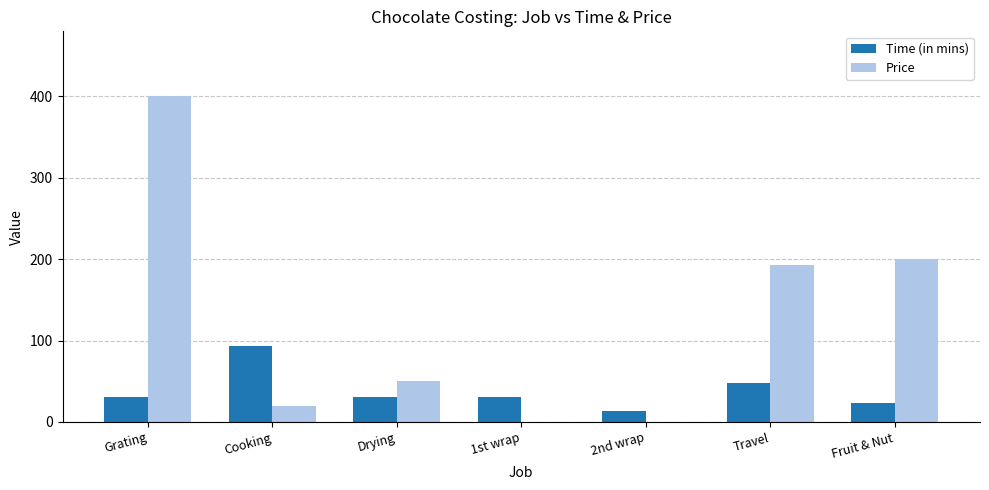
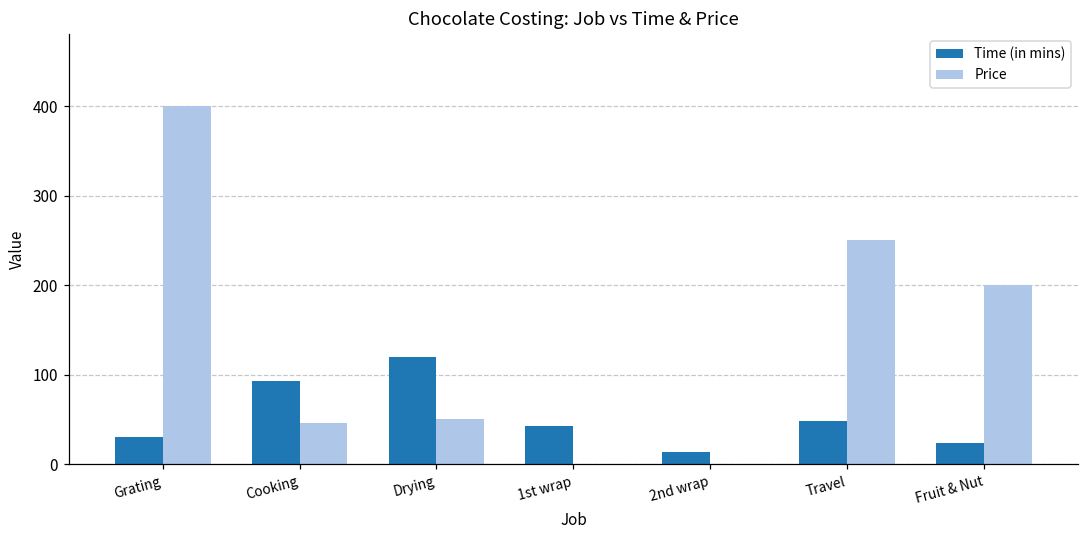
Price, Cooking: 20 -> 50
Time (in mins), Drying: 30 -> 120
Time (in mins), 1st wrap: 30 -> 40
Price, Travel: 190 -> 250
